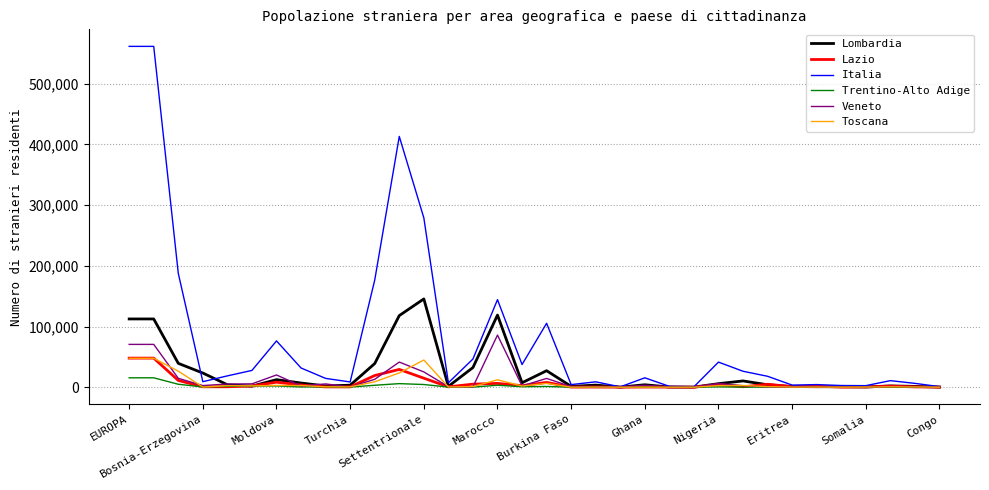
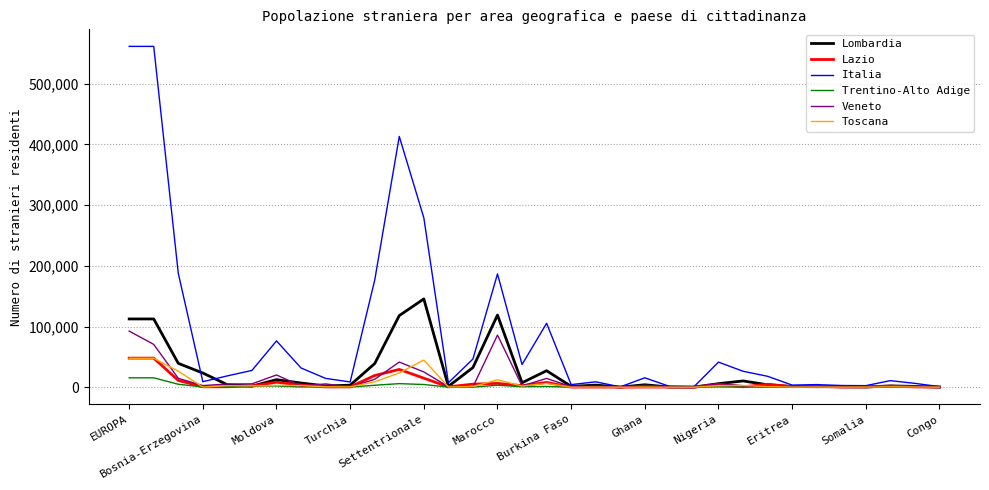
Veneto, EUROPA: 70,000 -> 90,000
Italia, Marocco: 140,000 -> 190,000
